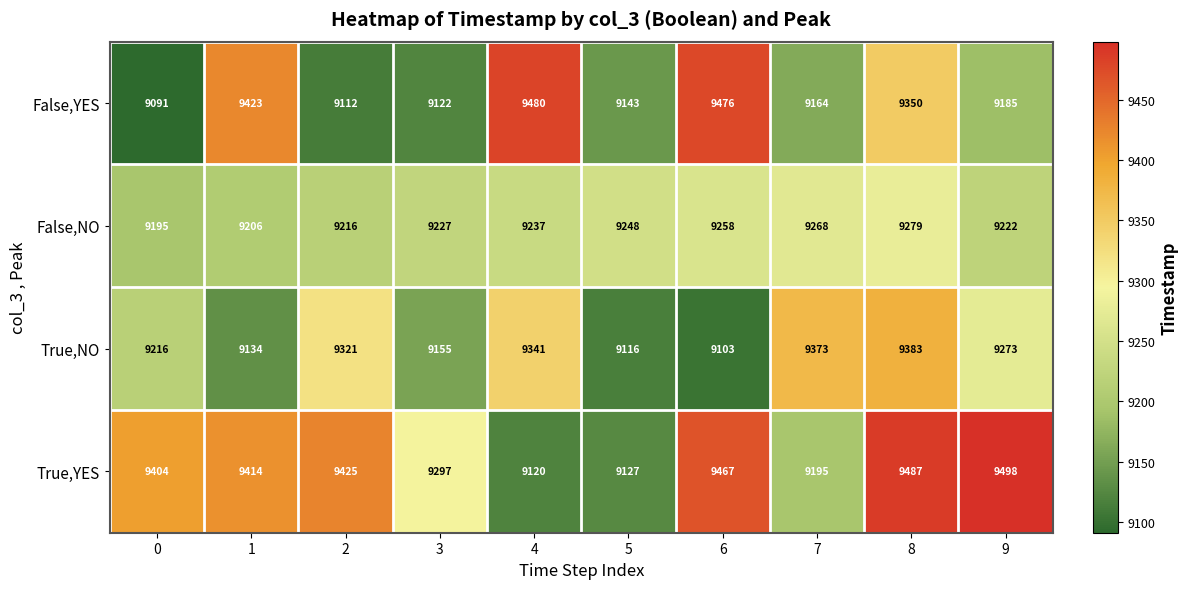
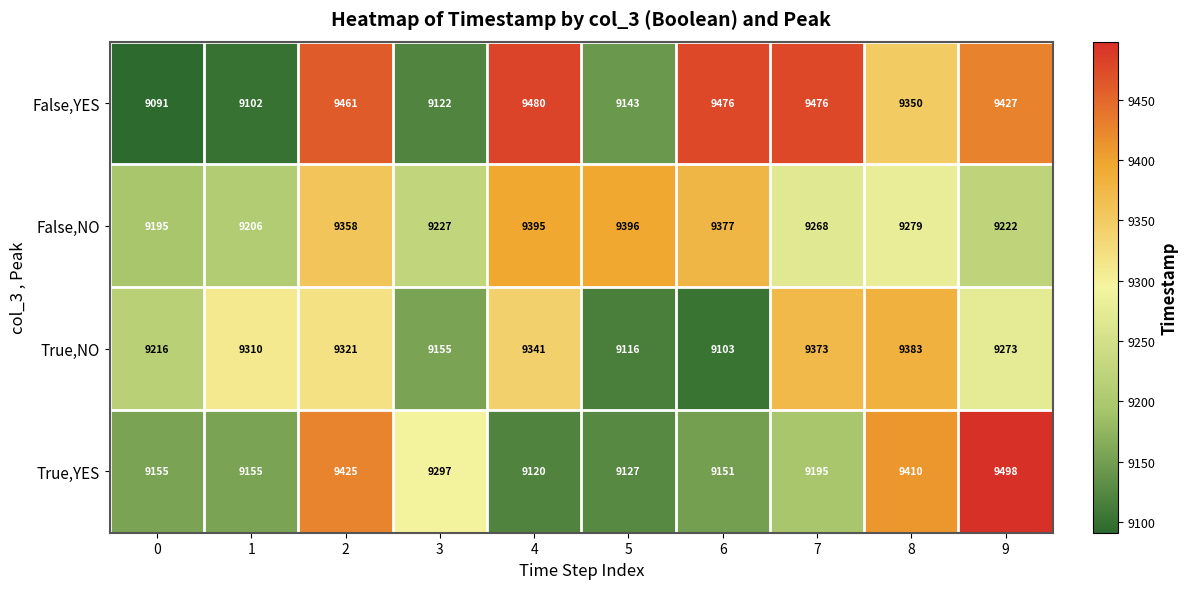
False,YES, 1: 9423 -> 9102
False,YES, 2: 9112 -> 9461
False,YES, 7: 9164 -> 9476
False,YES, 9: 9185 -> 9427
False,NO, 2: 9216 -> 9358
False,NO, 4: 9237 -> 9395
False,NO, 5: 9248 -> 9396
False,NO, 6: 9258 -> 9377
True,NO, 1: 9134 -> 9310
True,YES, 0: 9404 -> 9155
True,YES, 1: 9414 -> 9155
True,YES, 6: 9467 -> 9151
True,YES, 8: 9487 -> 9410
